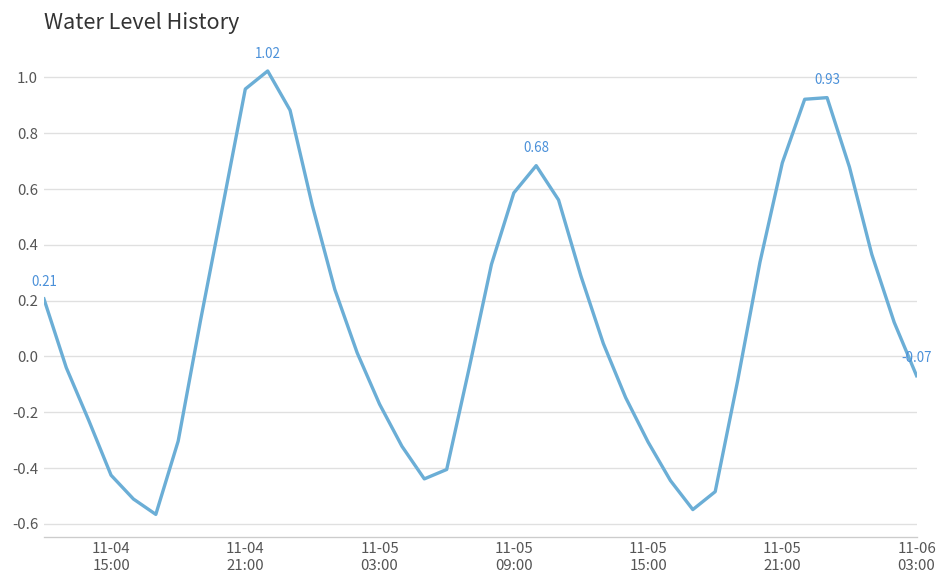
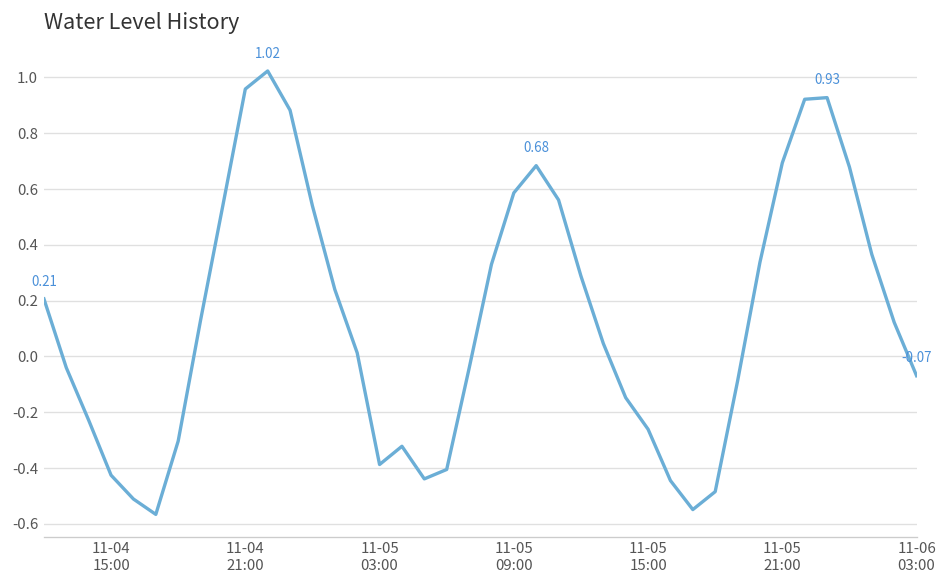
11-05 03:00: -0.17 -> -0.39
11-05 15:00: -0.31 -> -0.26
